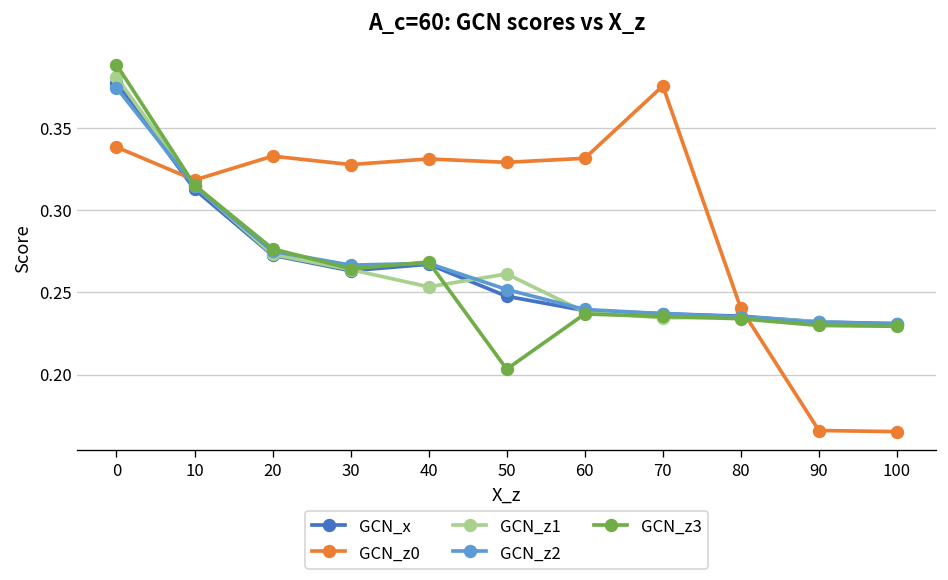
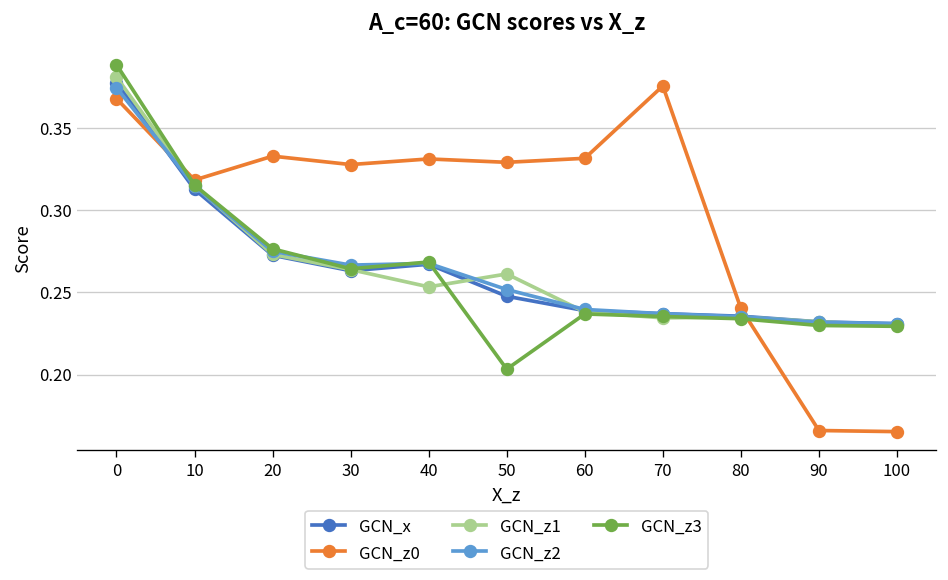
GCN_z0, 0: 0.338 -> 0.368
